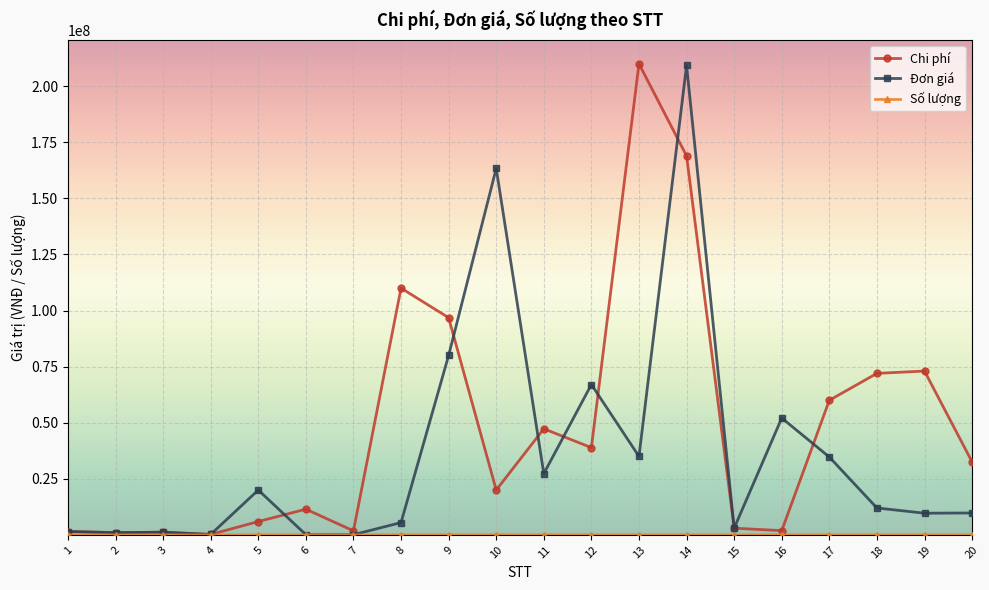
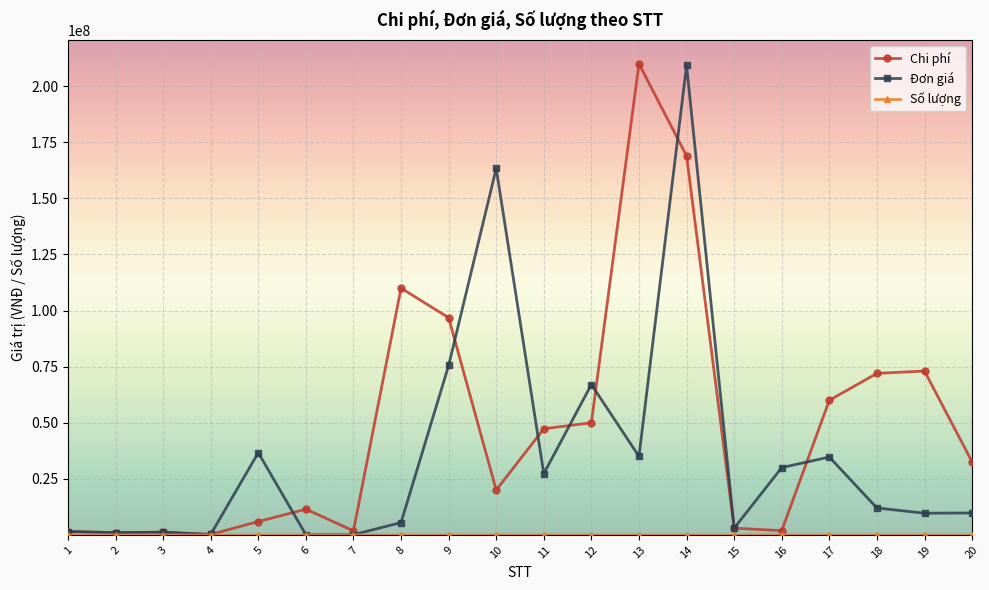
Đơn giá, 5: 20000000 -> 37000000
Đơn giá, 9: 80000000 -> 76000000
Chi phí, 12: 39000000 -> 50000000
Đơn giá, 16: 52000000 -> 30000000
